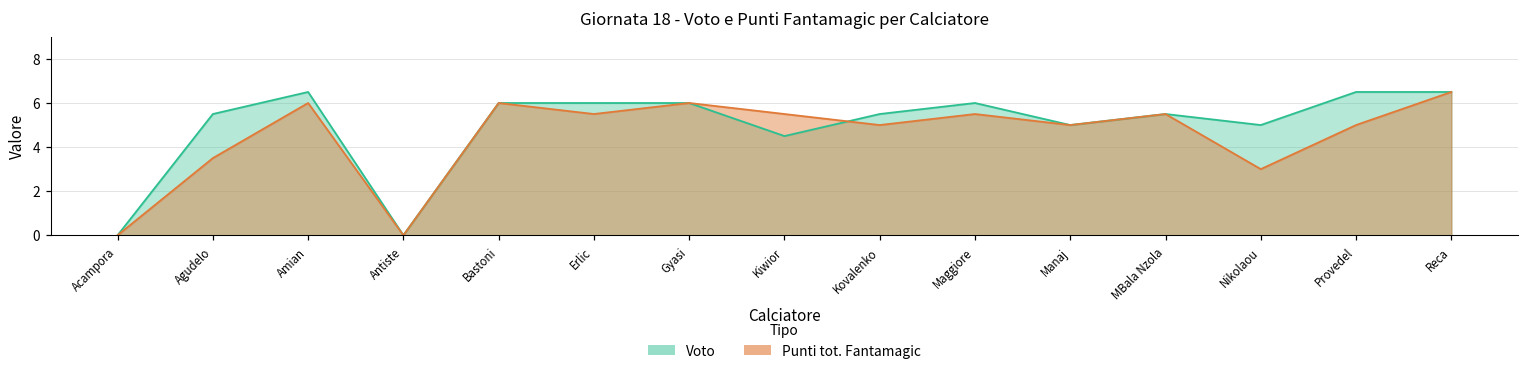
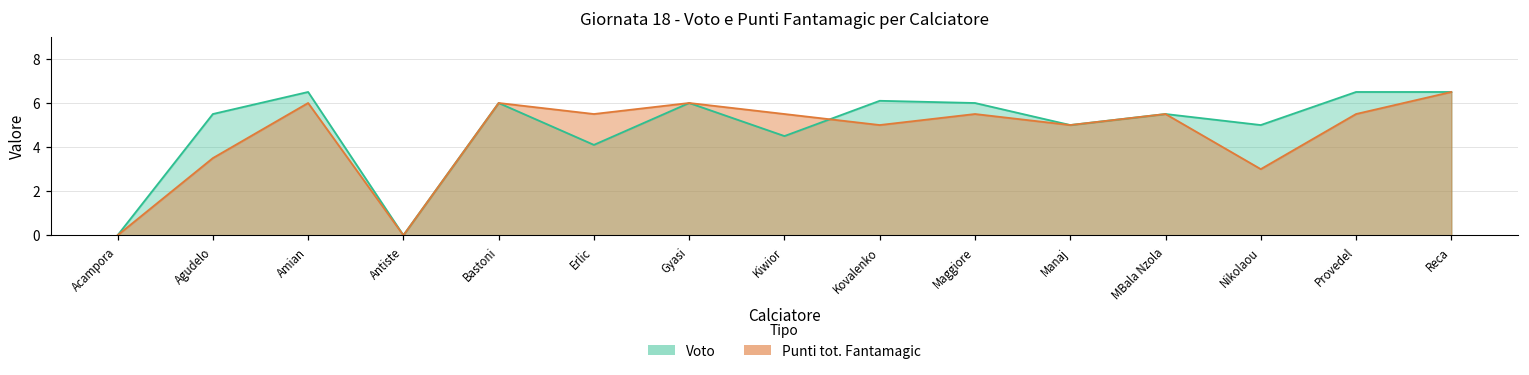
Voto, Erlic: 6.0 -> 4.1
Voto, Kovalenko: 5.5 -> 6.1
Punti tot. Fantamagic, Provedel: 5.0 -> 5.5
